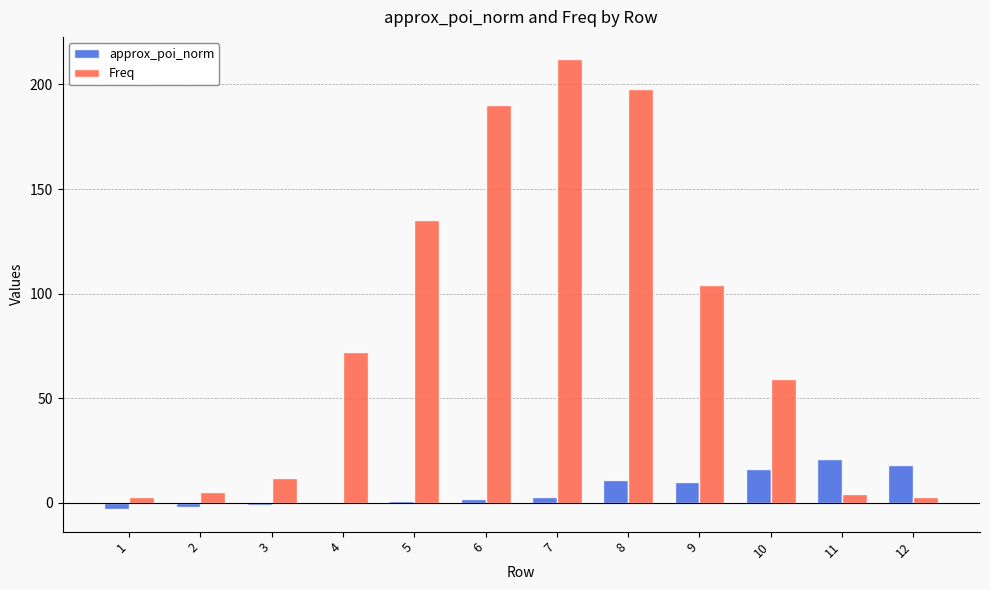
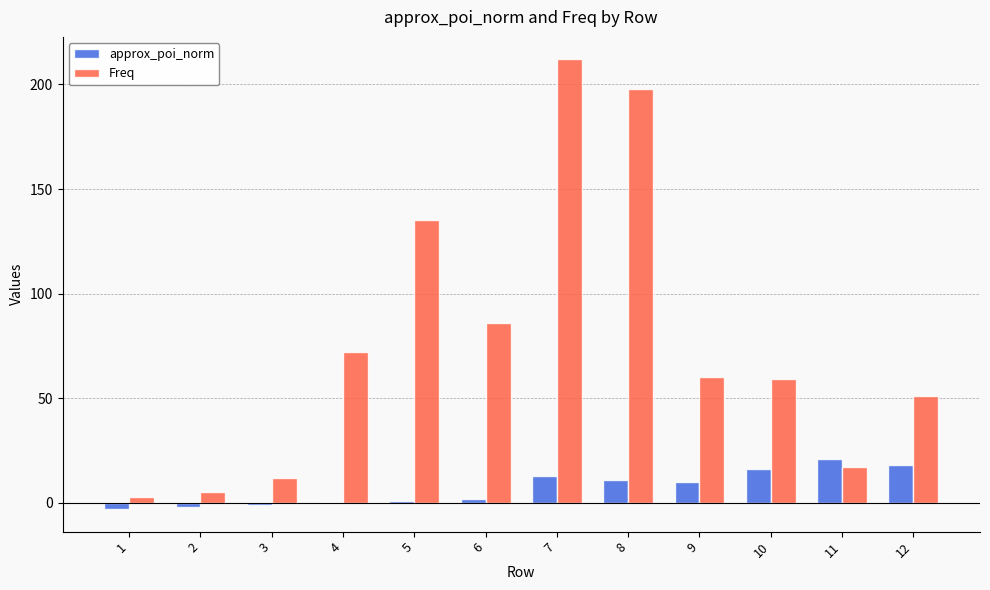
Freq, 6: 190 -> 86
approx_poi_norm, 7: 3 -> 13
Freq, 9: 104 -> 60
Freq, 11: 4 -> 17
Freq, 12: 3 -> 51
